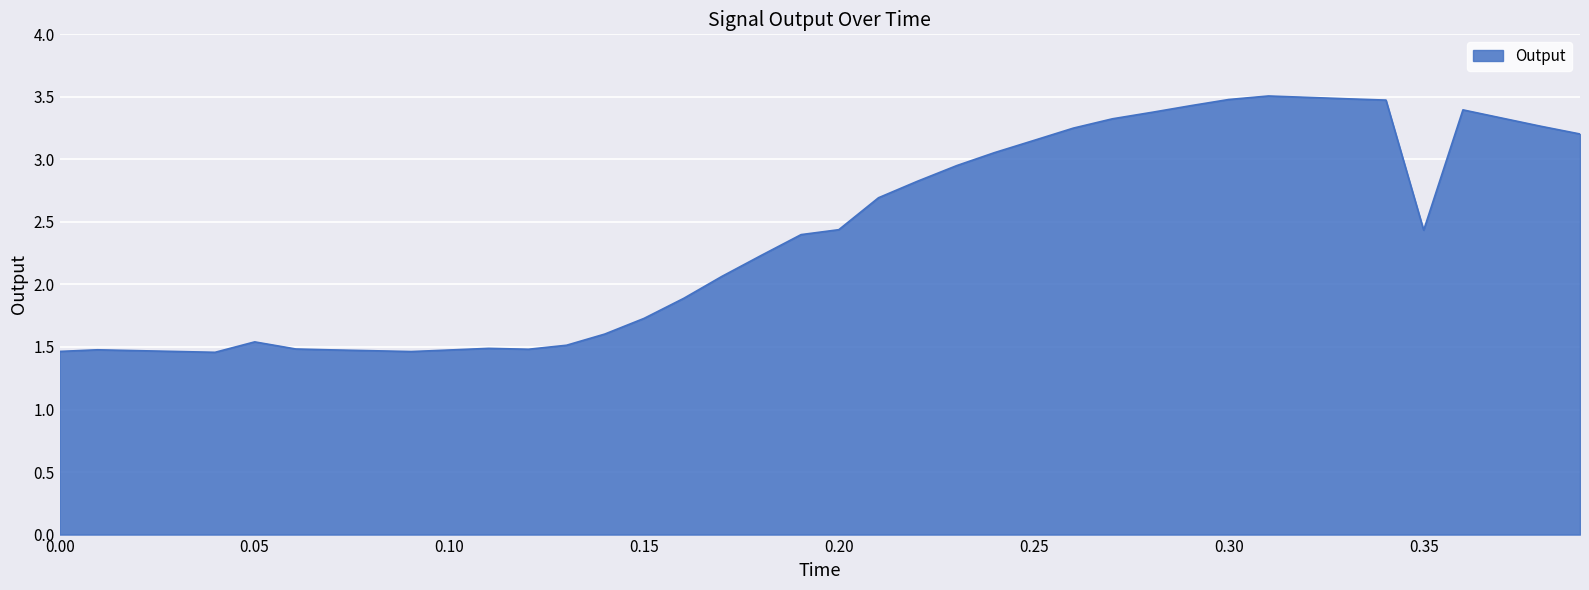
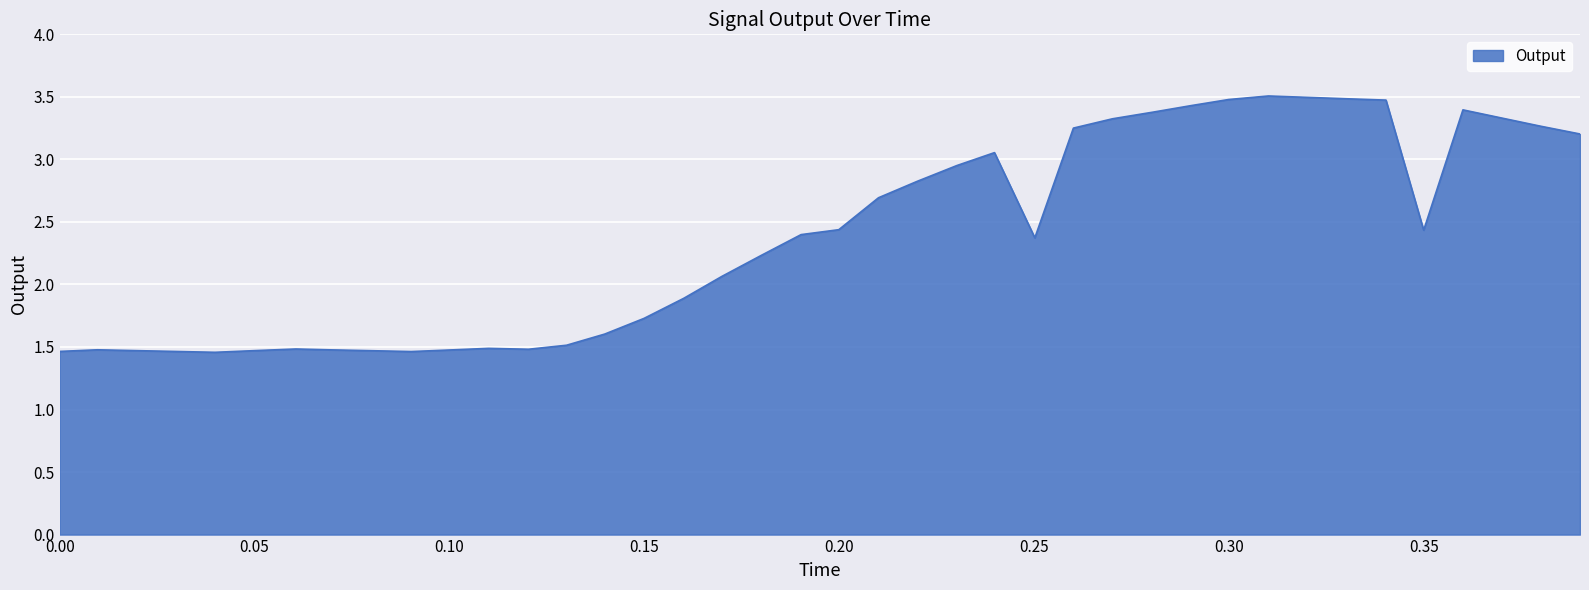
0.05: 1.54 -> 1.47
0.25: 3.15 -> 2.37
